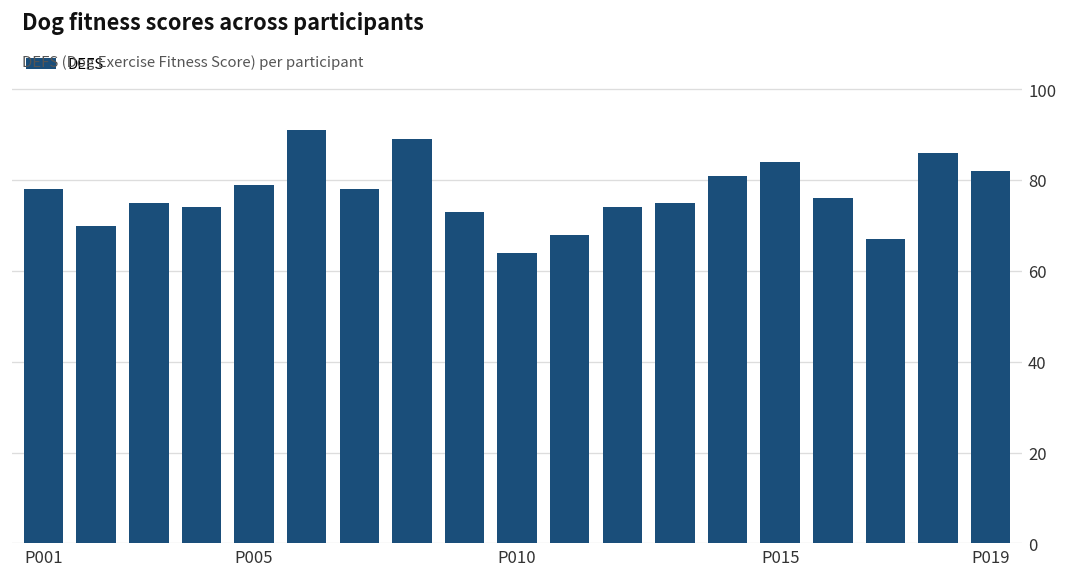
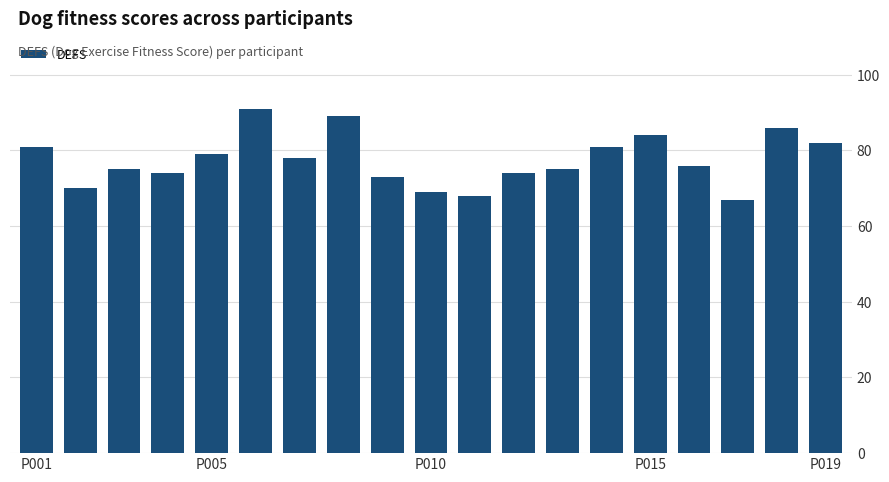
P001: 78 -> 81
P010: 64 -> 69
